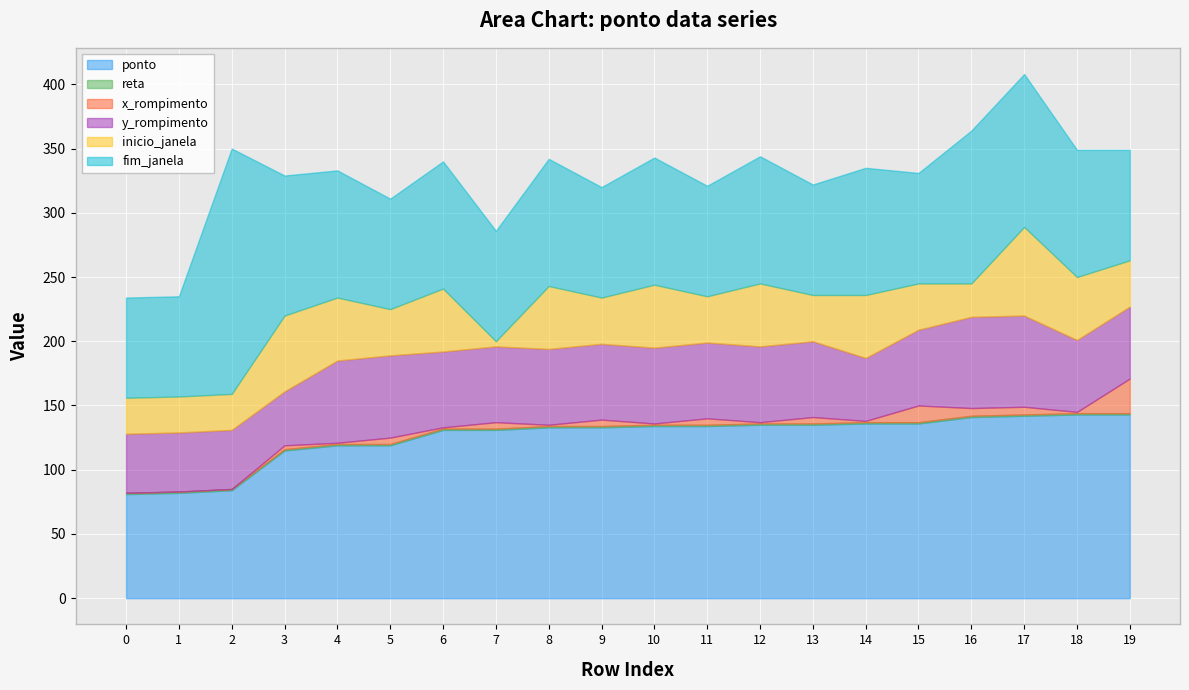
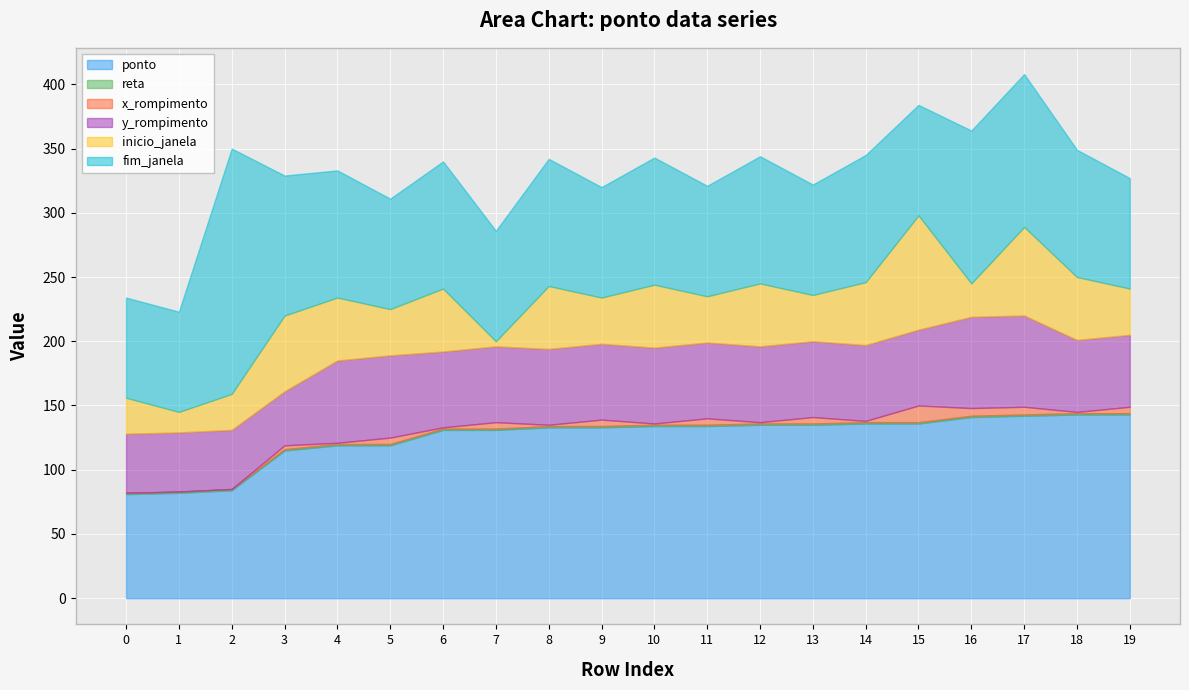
inicio_janela, 1: 28 -> 16
y_rompimento, 14: 49 -> 59
inicio_janela, 15: 36 -> 89
x_rompimento, 19: 27 -> 5
